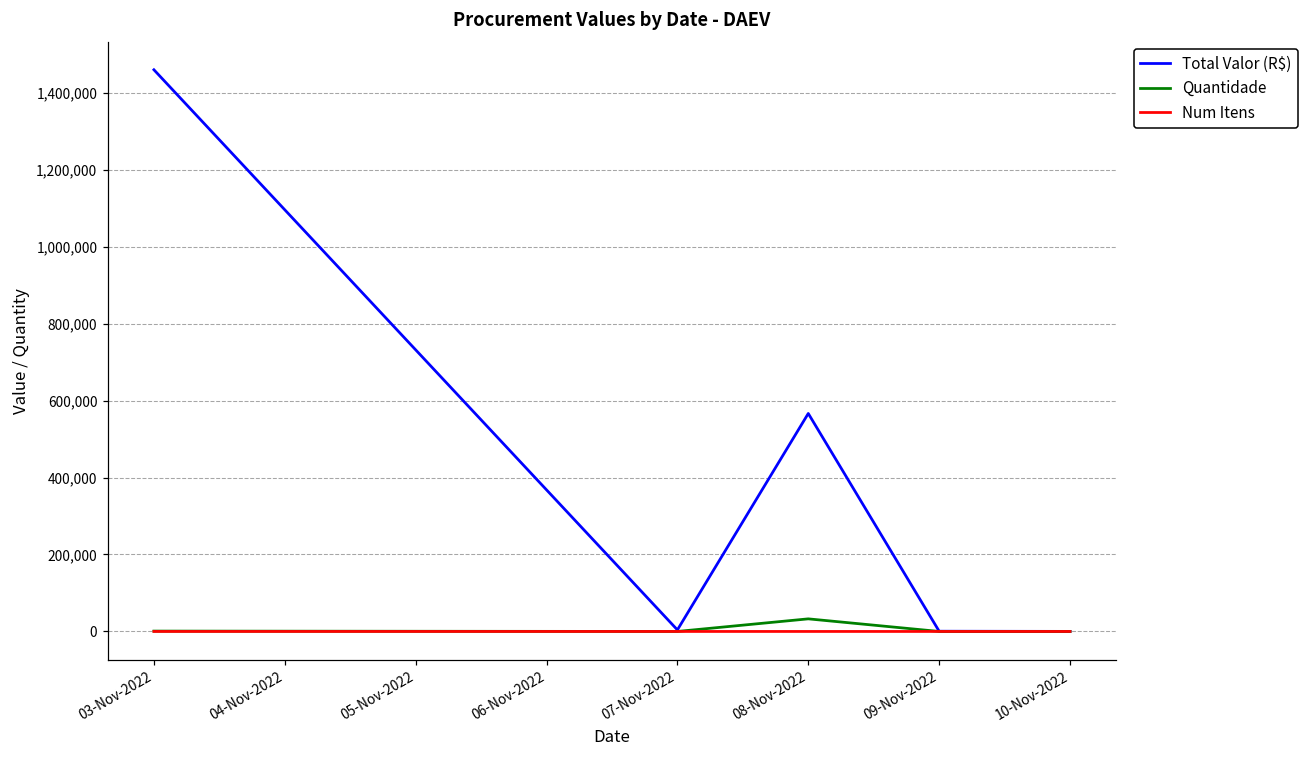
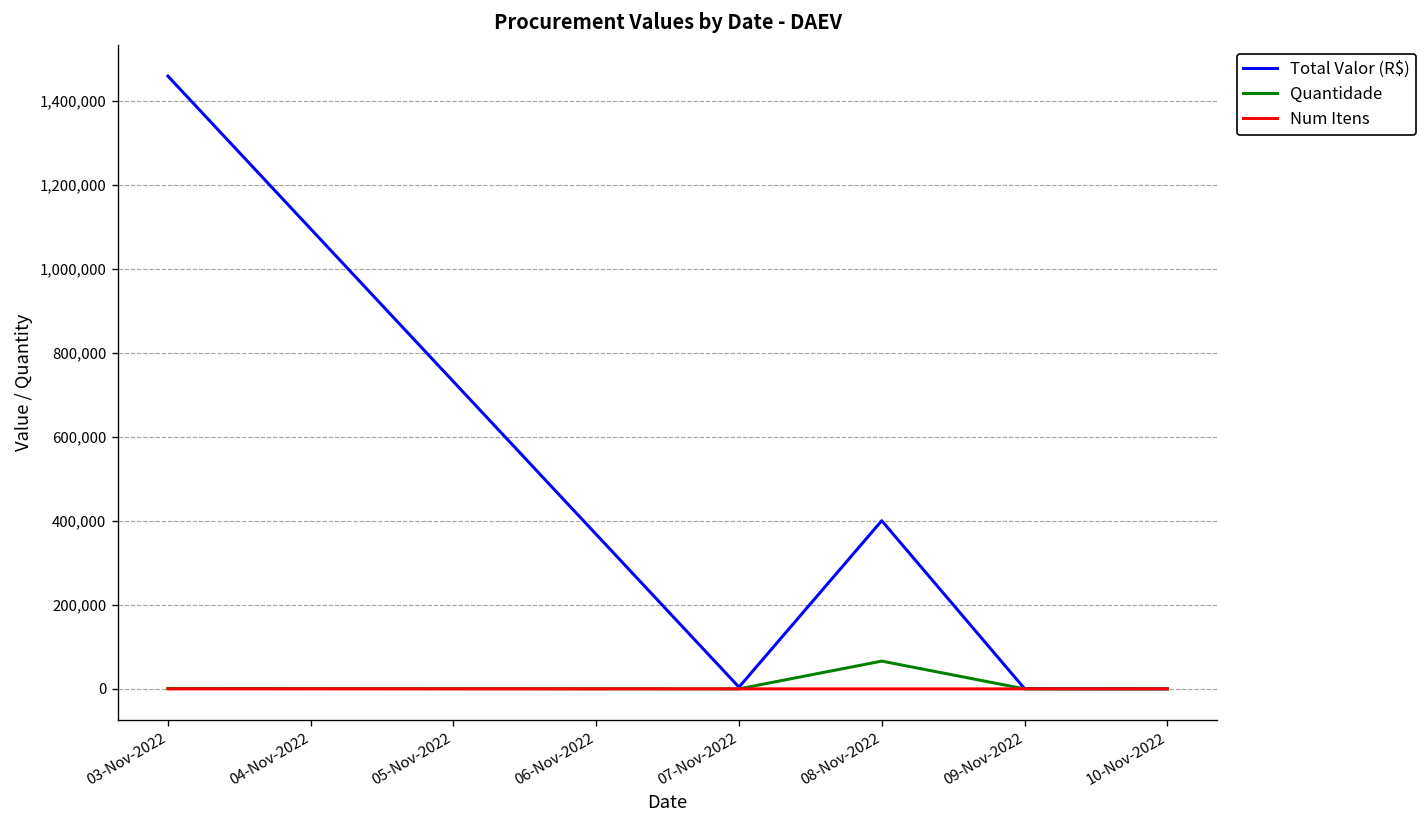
Total Valor (R$), 08-Nov-2022: 570,000 -> 400,000
Quantidade, 08-Nov-2022: 30,000 -> 70,000
